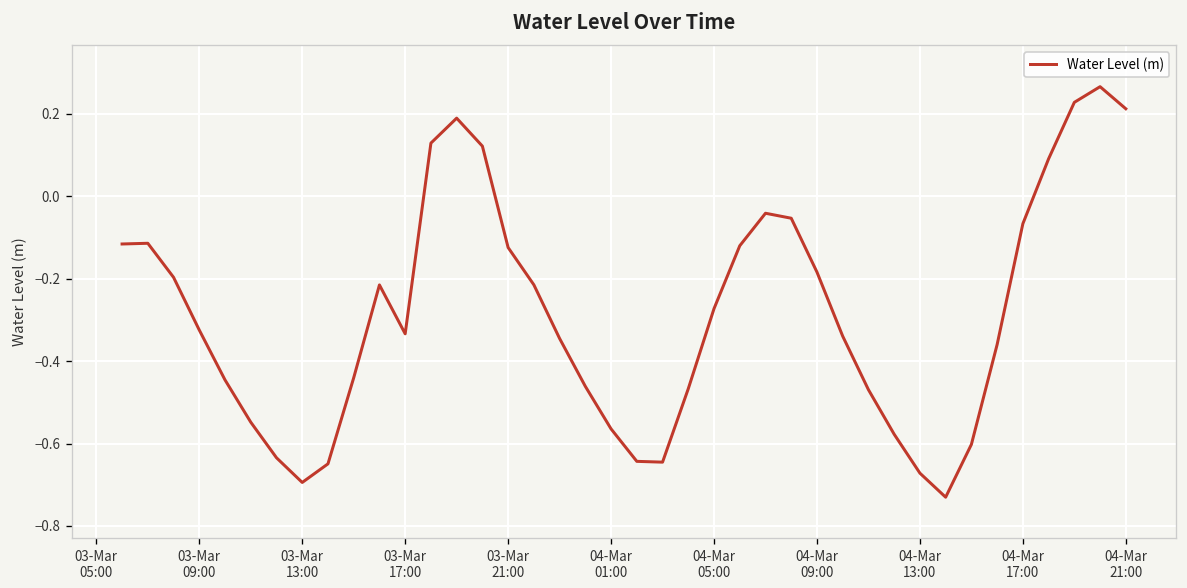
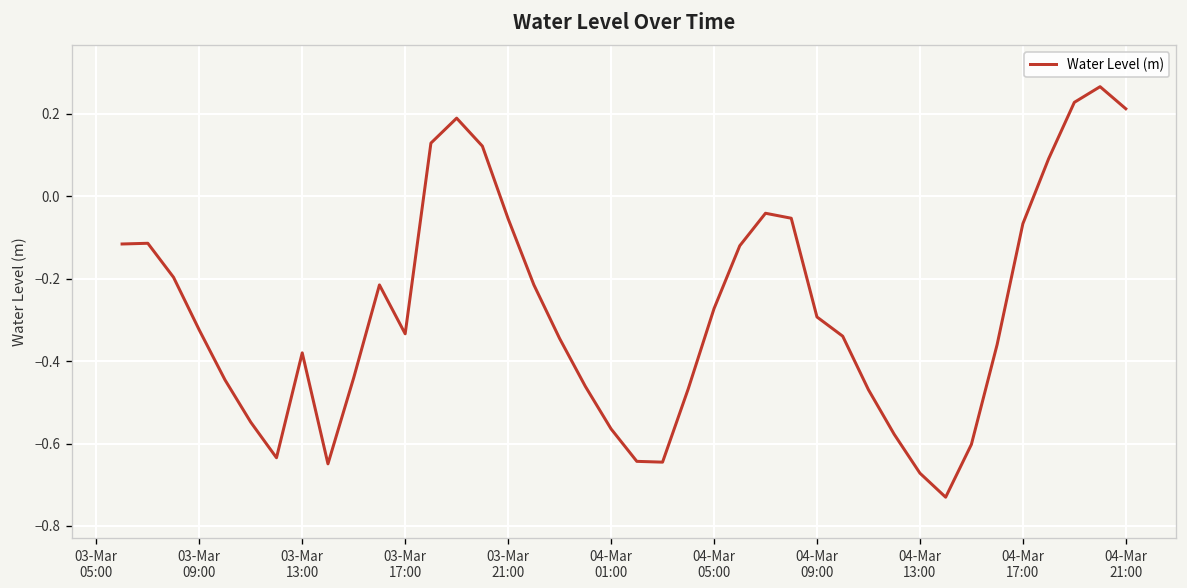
03-Mar 13:00: -0.69 -> -0.38
03-Mar 21:00: -0.12 -> -0.05
04-Mar 09:00: -0.18 -> -0.29
